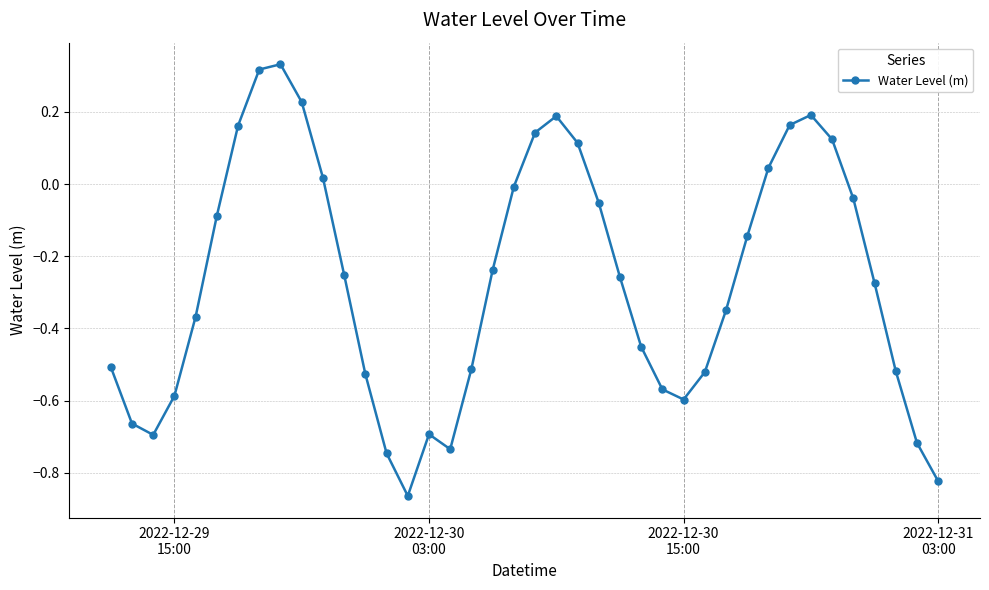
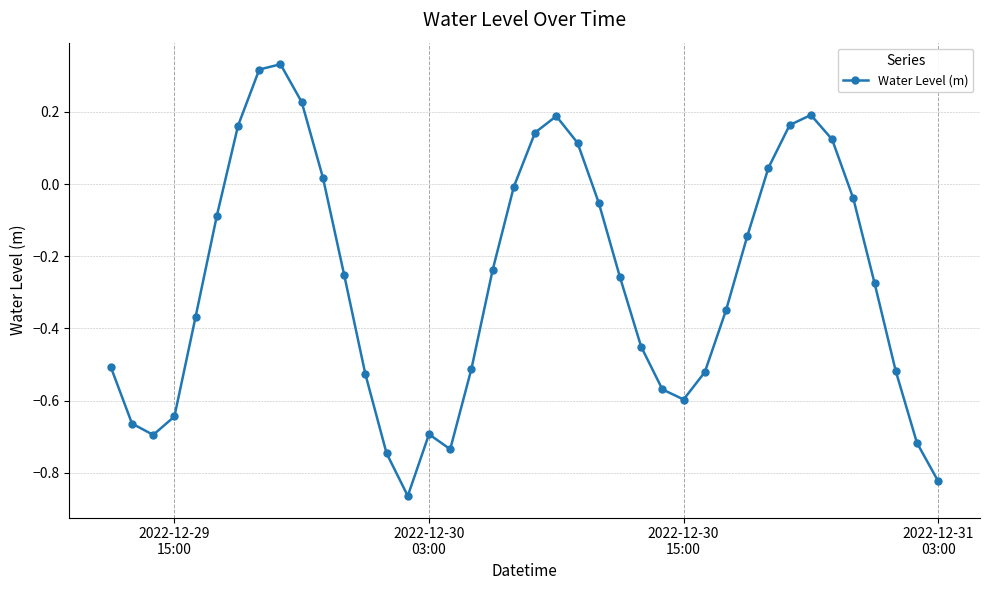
2022-12-29 15:00: -0.59 -> -0.64
